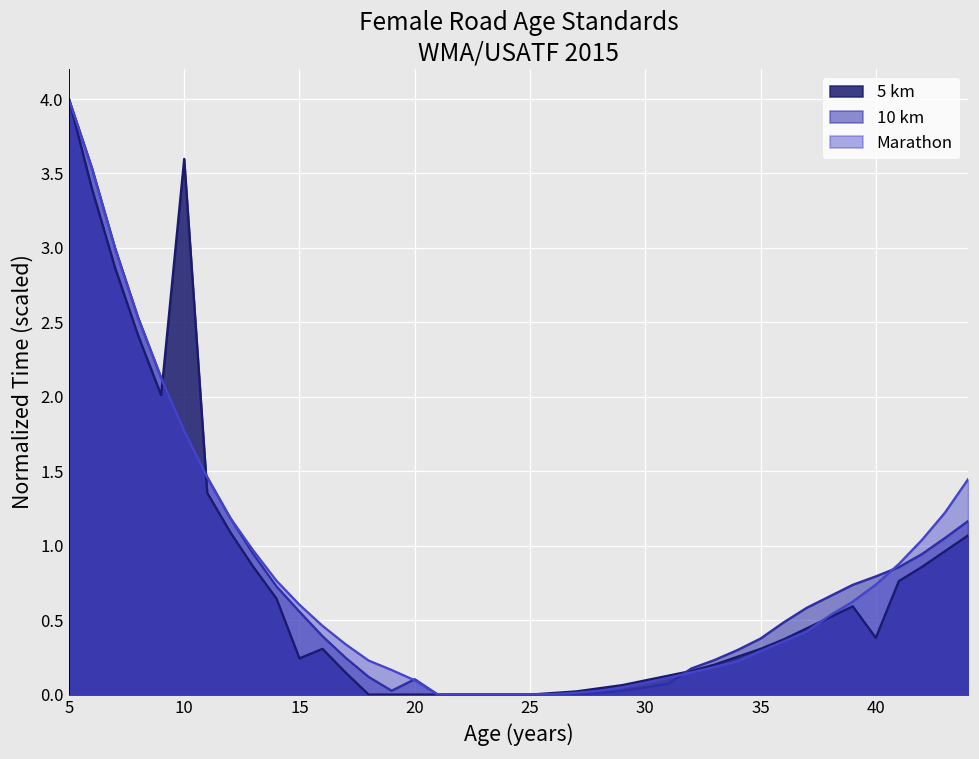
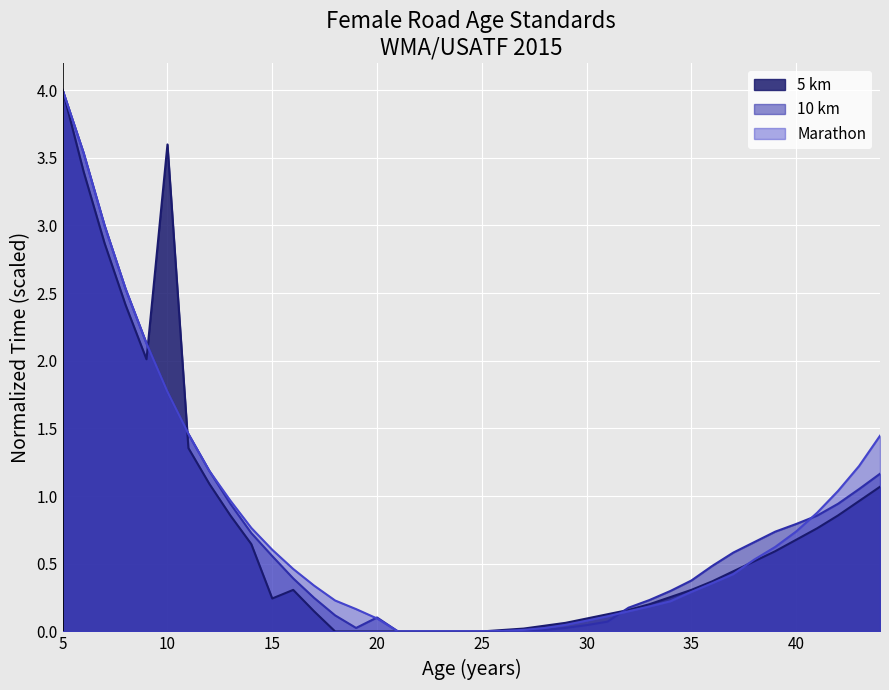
5 km, 40: 0.38 -> 0.68
